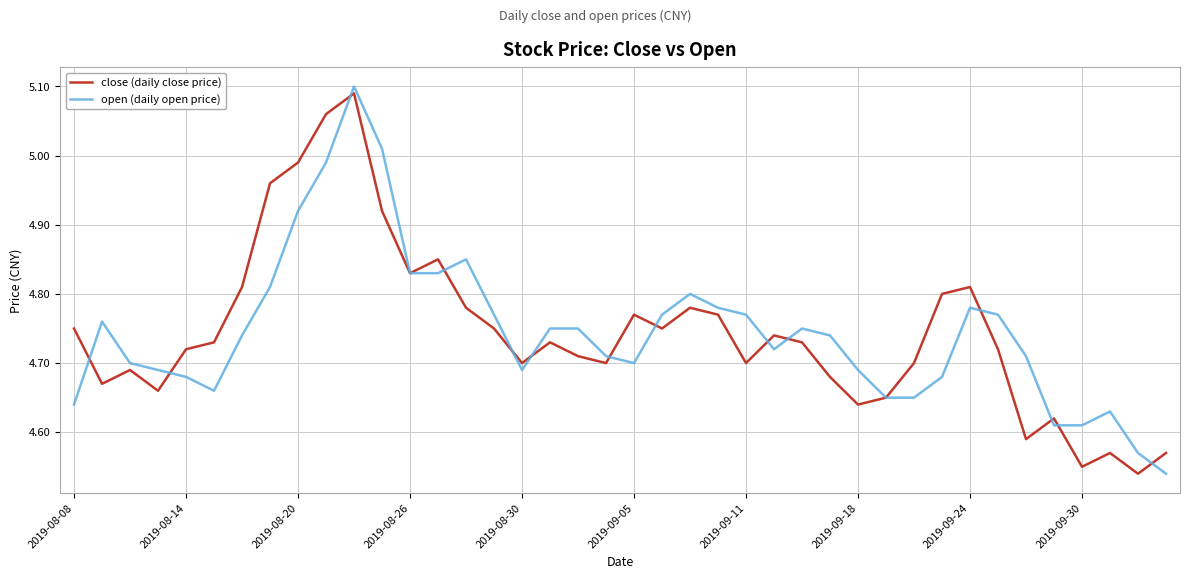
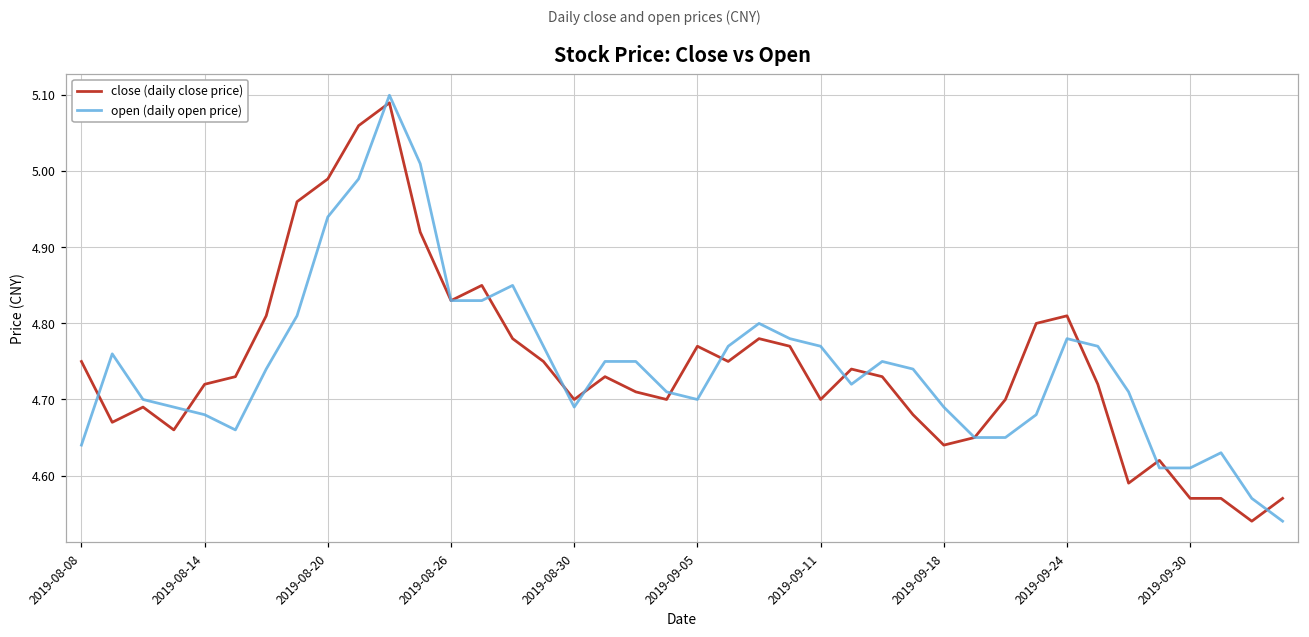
open (daily open price), 2019-08-20: 4.92 -> 4.94
close (daily close price), 2019-09-30: 4.55 -> 4.57
